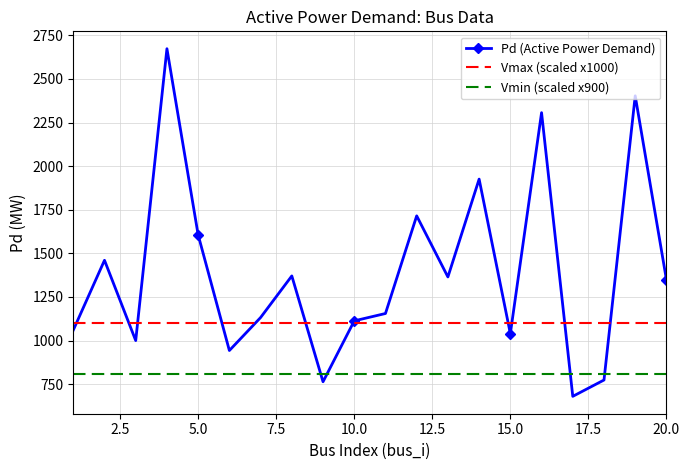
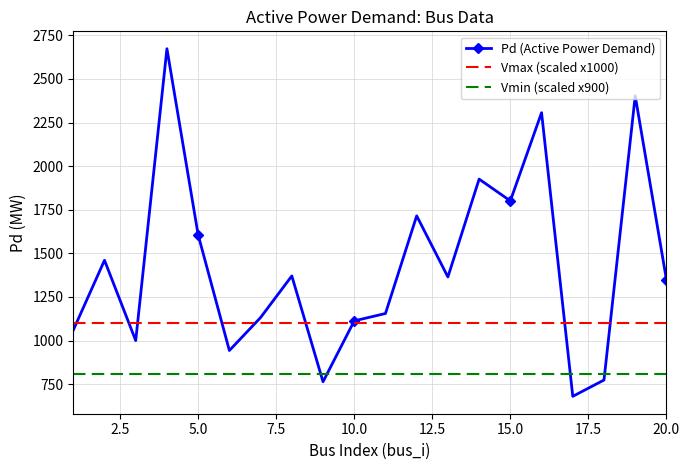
Pd (Active Power Demand), 15.0: 1040 -> 1800
